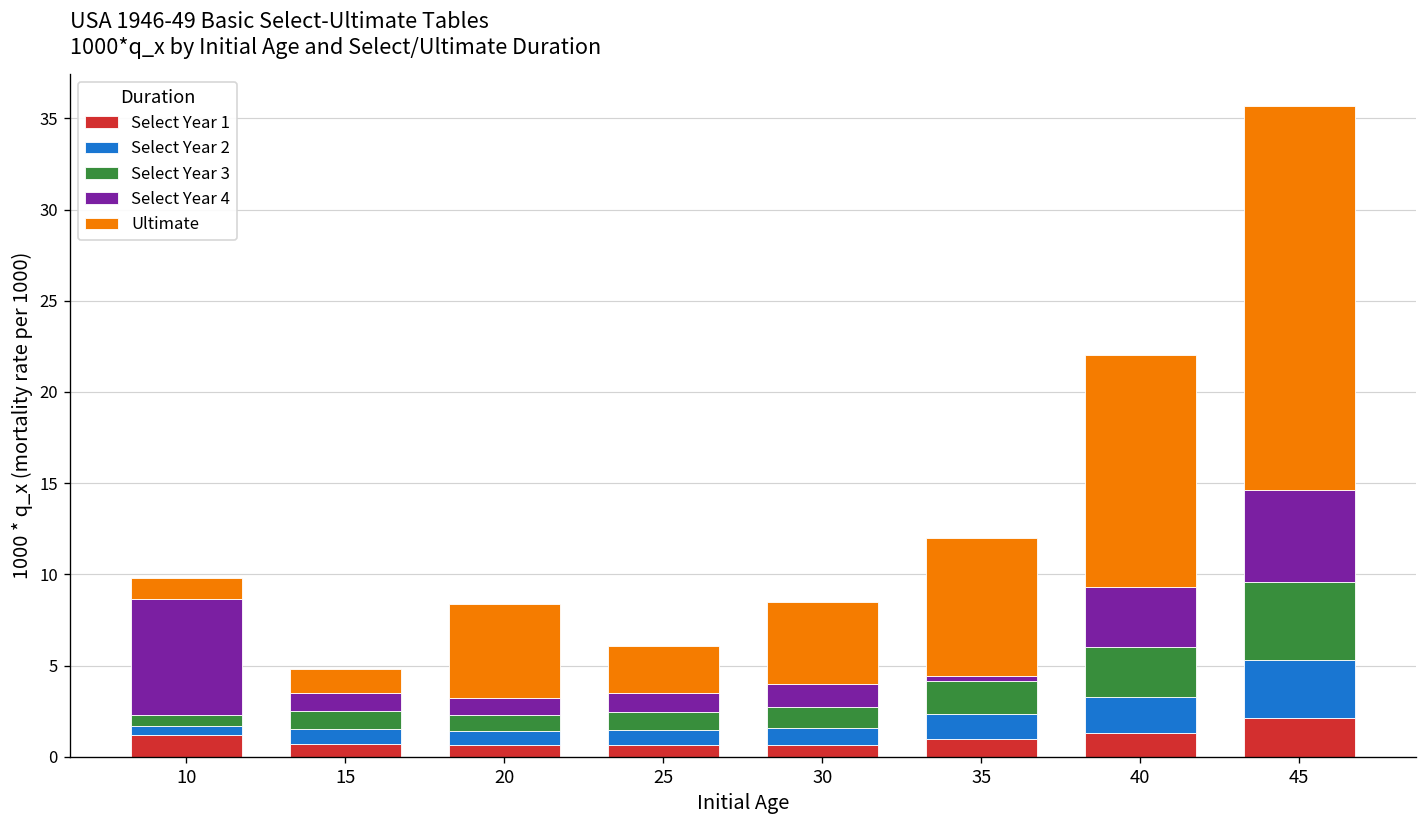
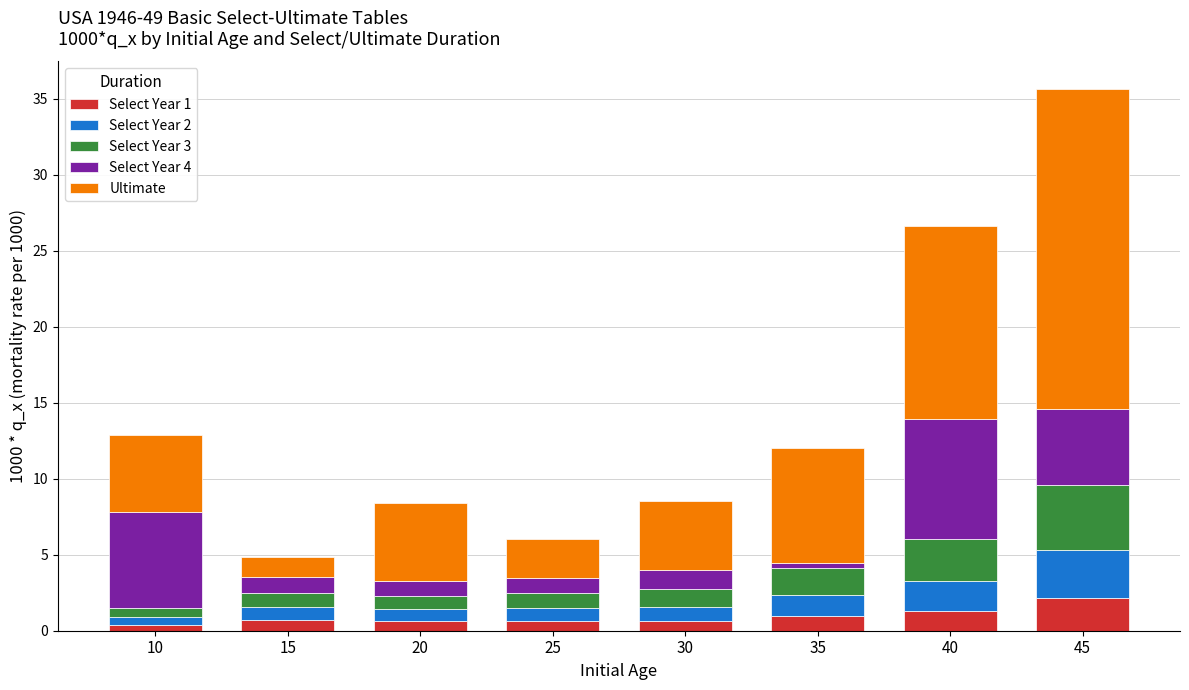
Select Year 1, 10: 1.2 -> 0.4
Ultimate, 10: 1.1 -> 5.0
Select Year 4, 40: 3.3 -> 7.9
